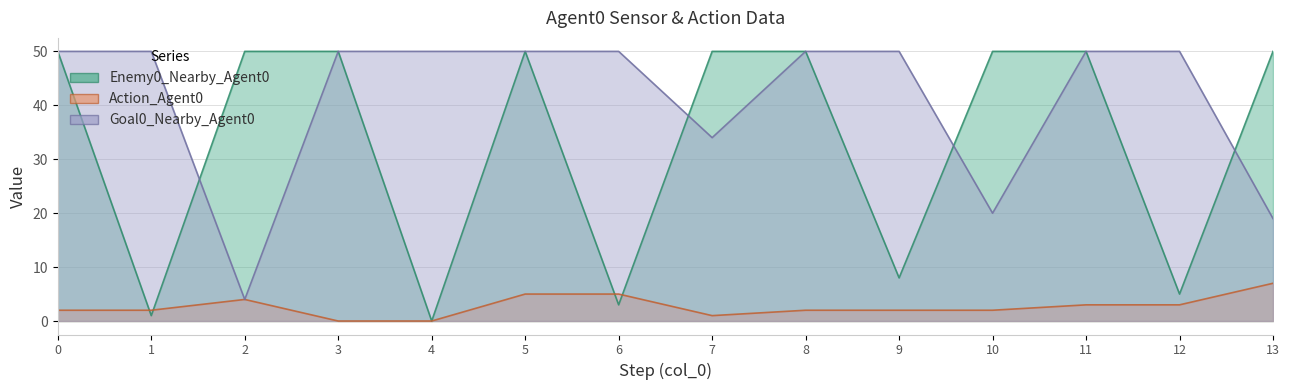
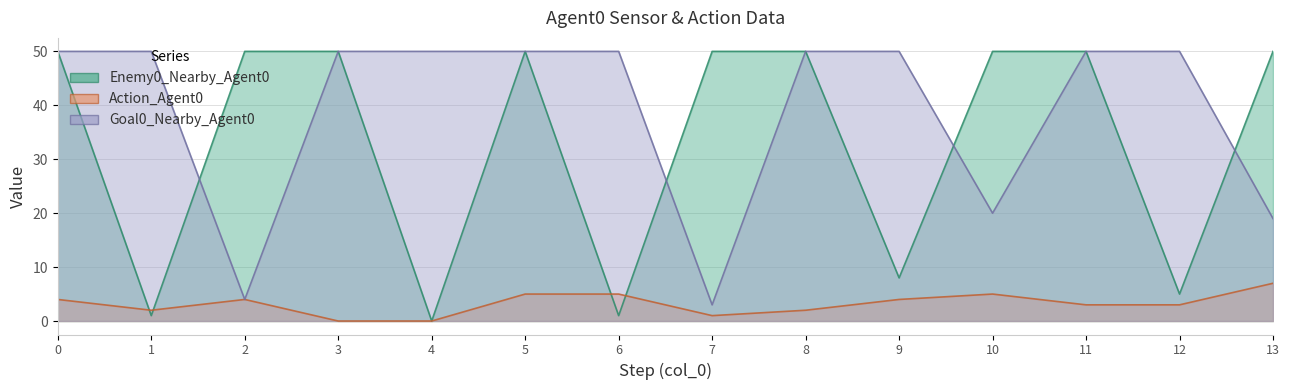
Action_Agent0, 0: 2 -> 4
Enemy0_Nearby_Agent0, 6: 3 -> 1
Goal0_Nearby_Agent0, 7: 34 -> 3
Action_Agent0, 9: 2 -> 4
Action_Agent0, 10: 2 -> 5
